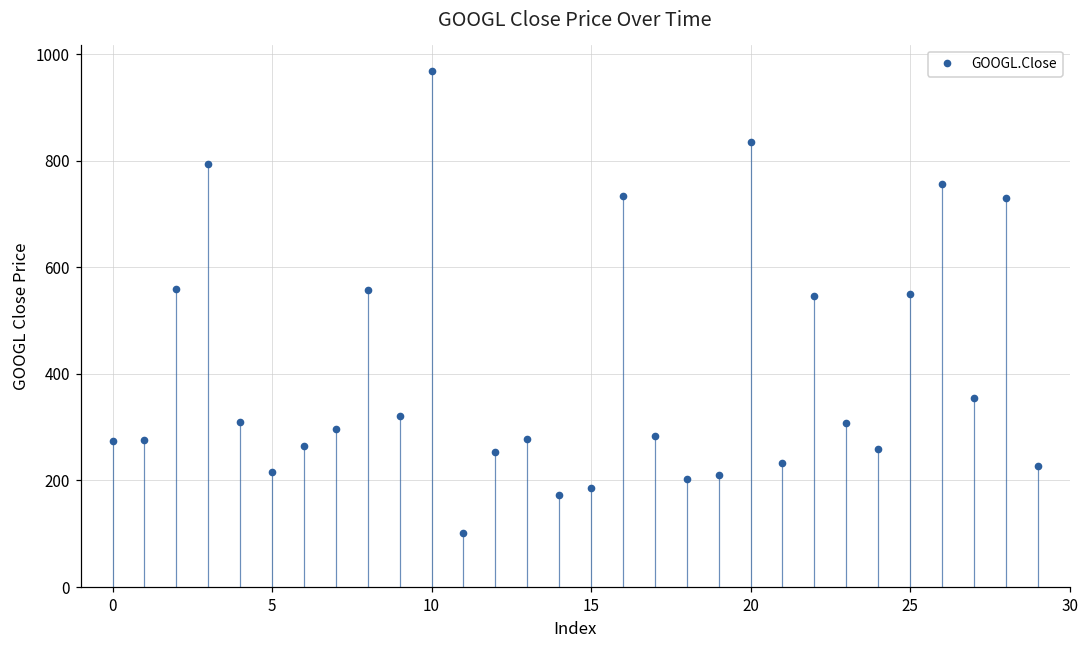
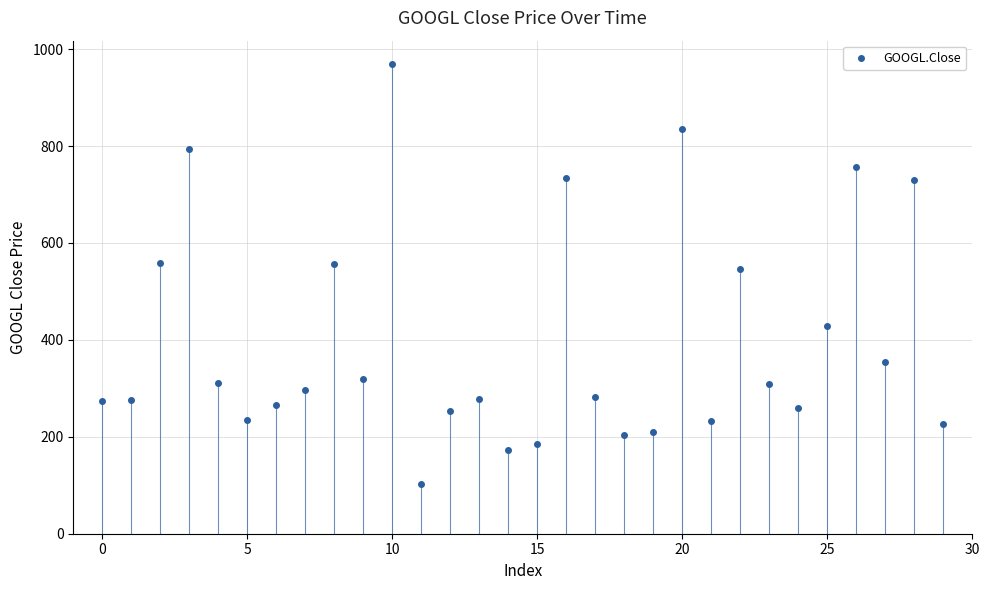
5: 220 -> 230
25: 550 -> 430
